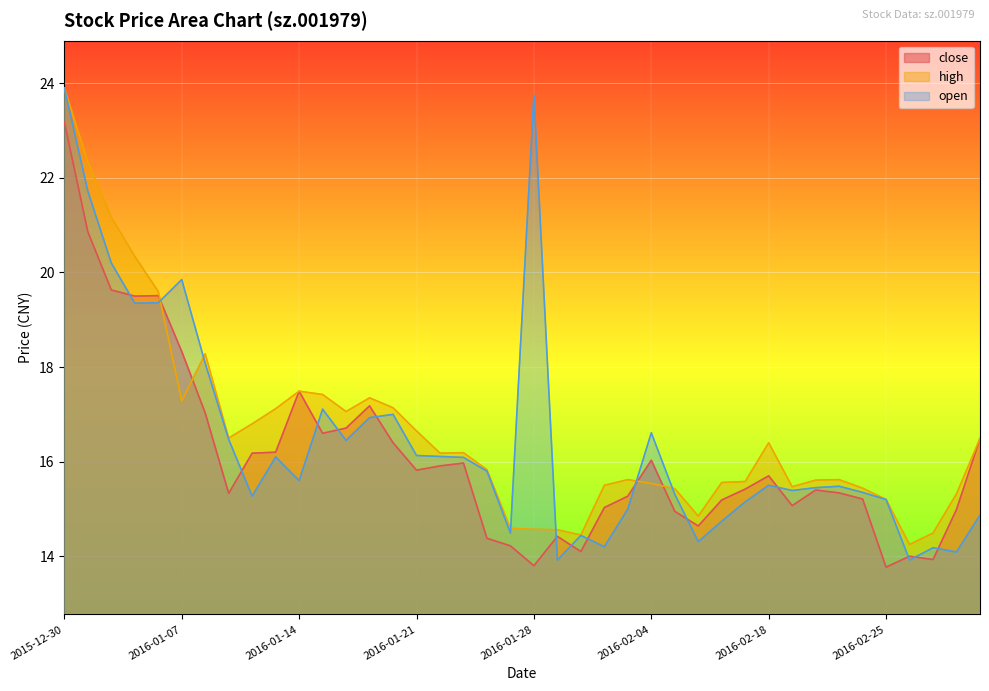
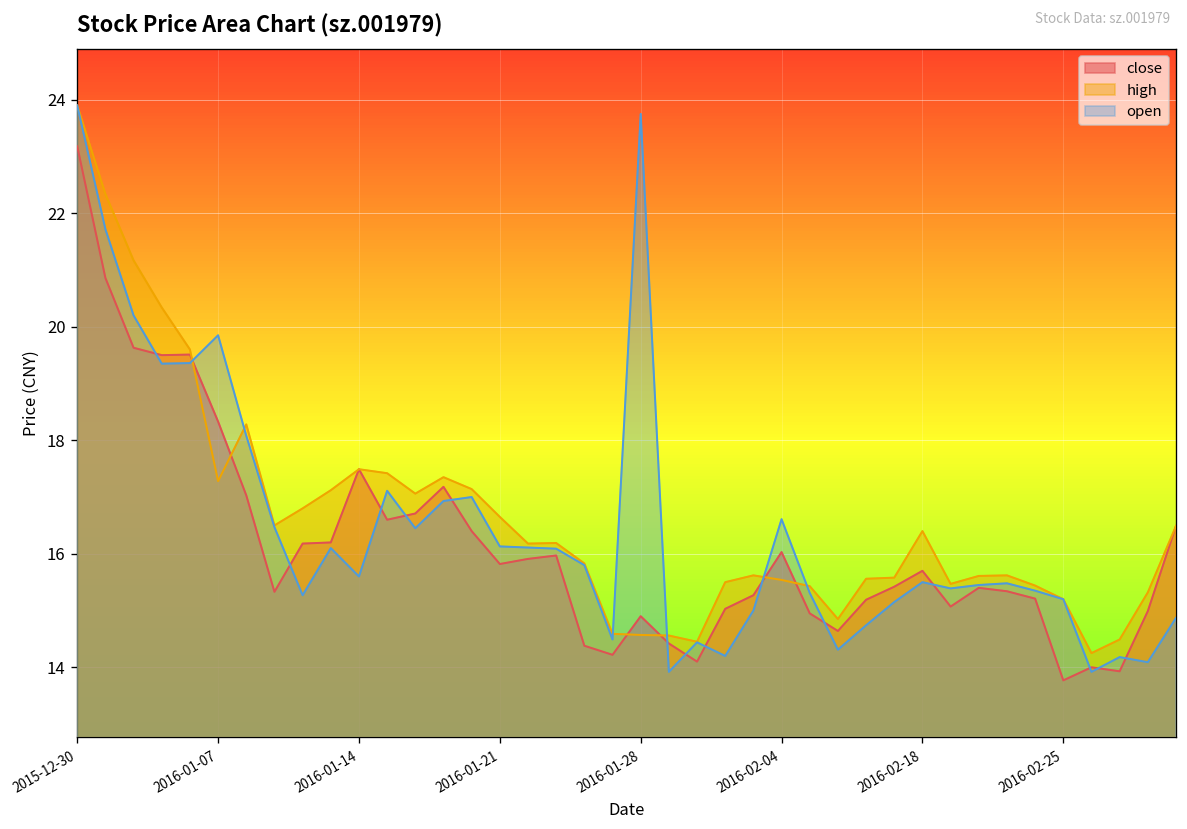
close, 2016-01-28: 13.8 -> 14.9
